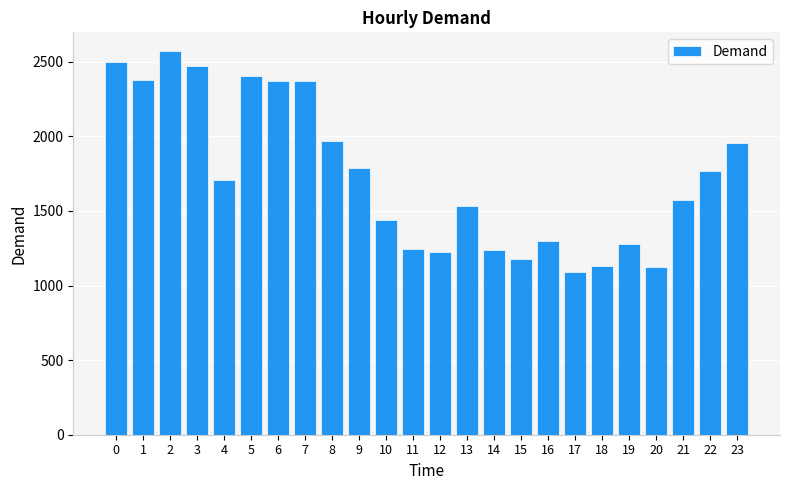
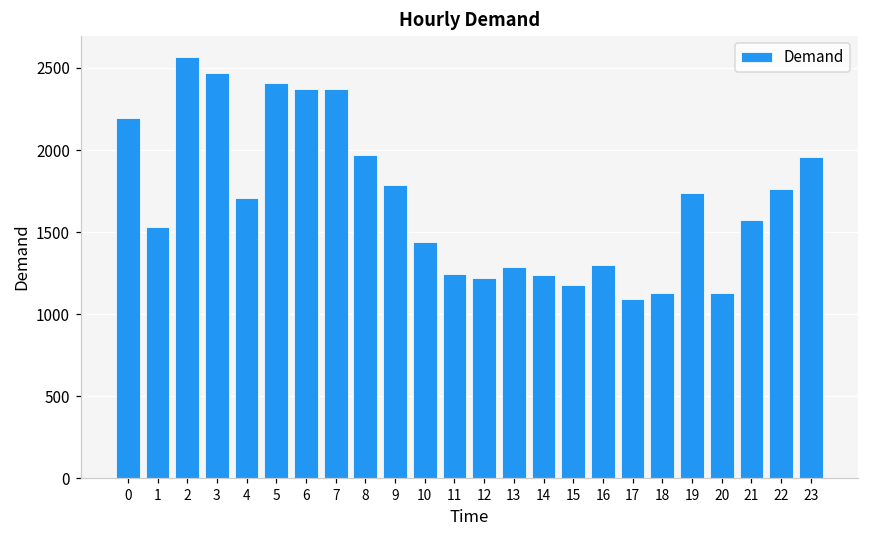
0: 2500 -> 2200
1: 2380 -> 1530
13: 1530 -> 1290
19: 1280 -> 1740
